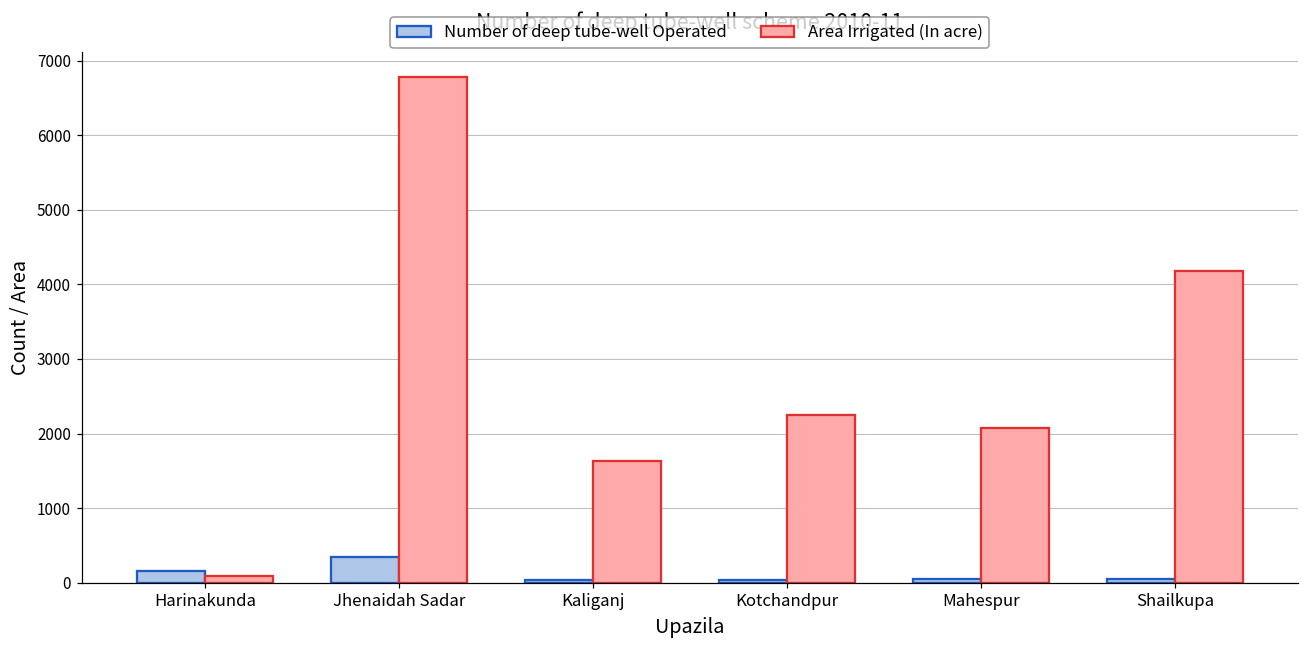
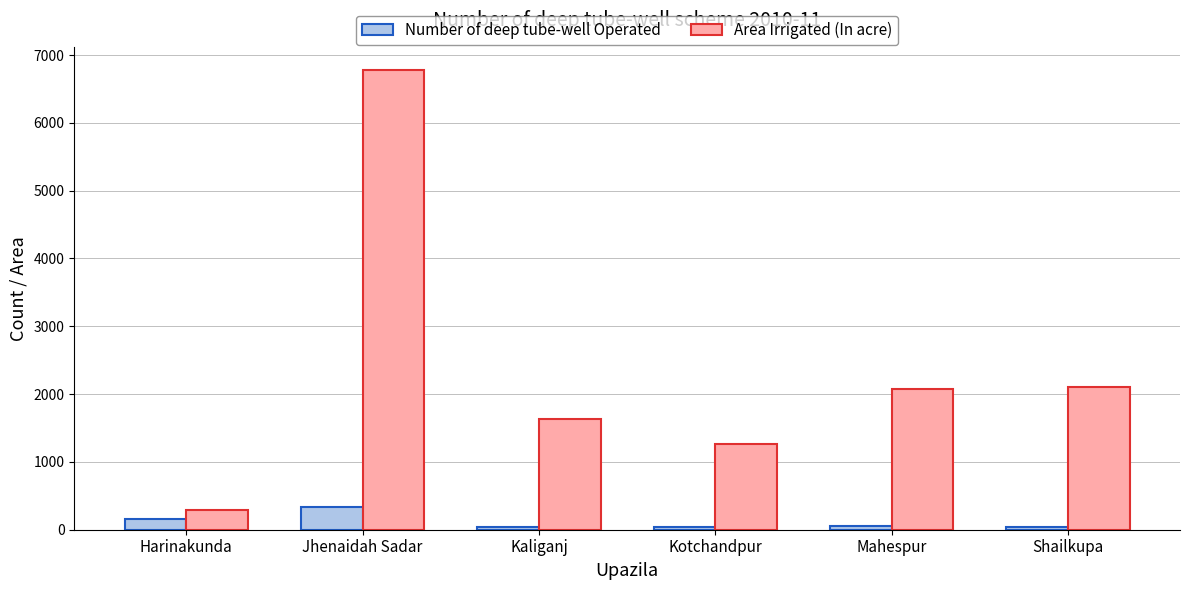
Area Irrigated (In acre), Harinakunda: 100 -> 300
Area Irrigated (In acre), Kotchandpur: 2200 -> 1300
Area Irrigated (In acre), Shailkupa: 4200 -> 2100
